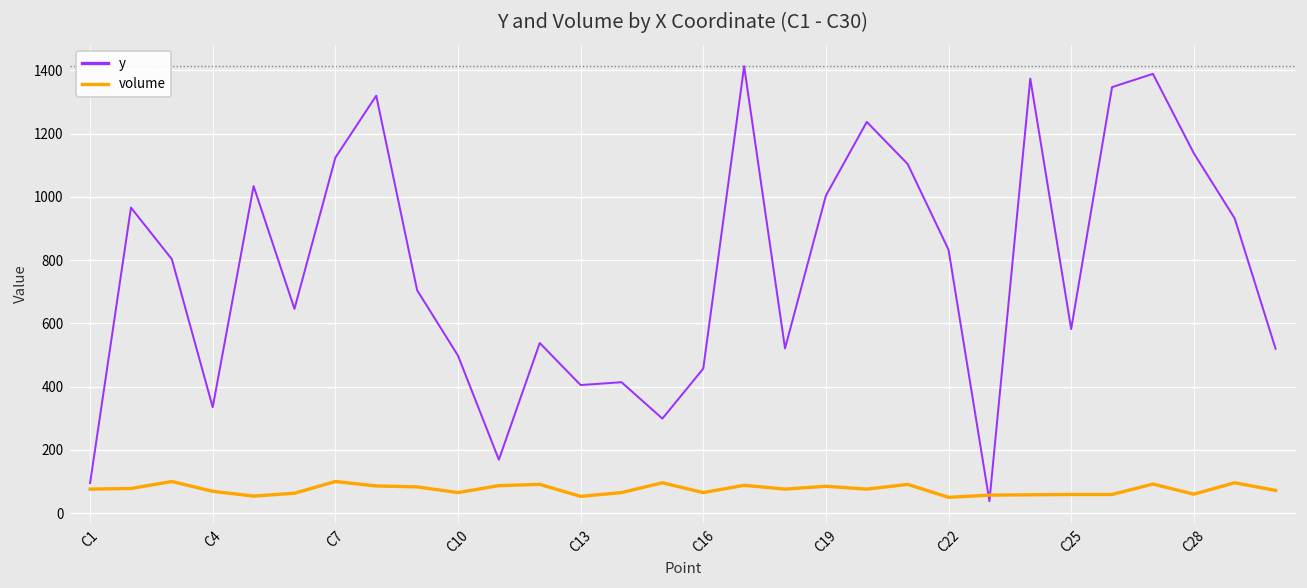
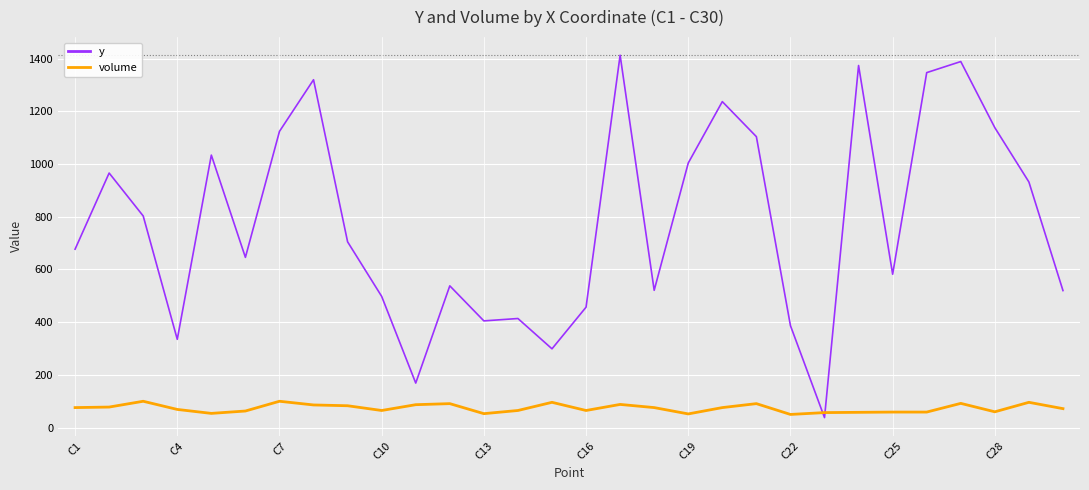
y, C1: 100 -> 680
volume, C19: 90 -> 50
y, C22: 830 -> 390
